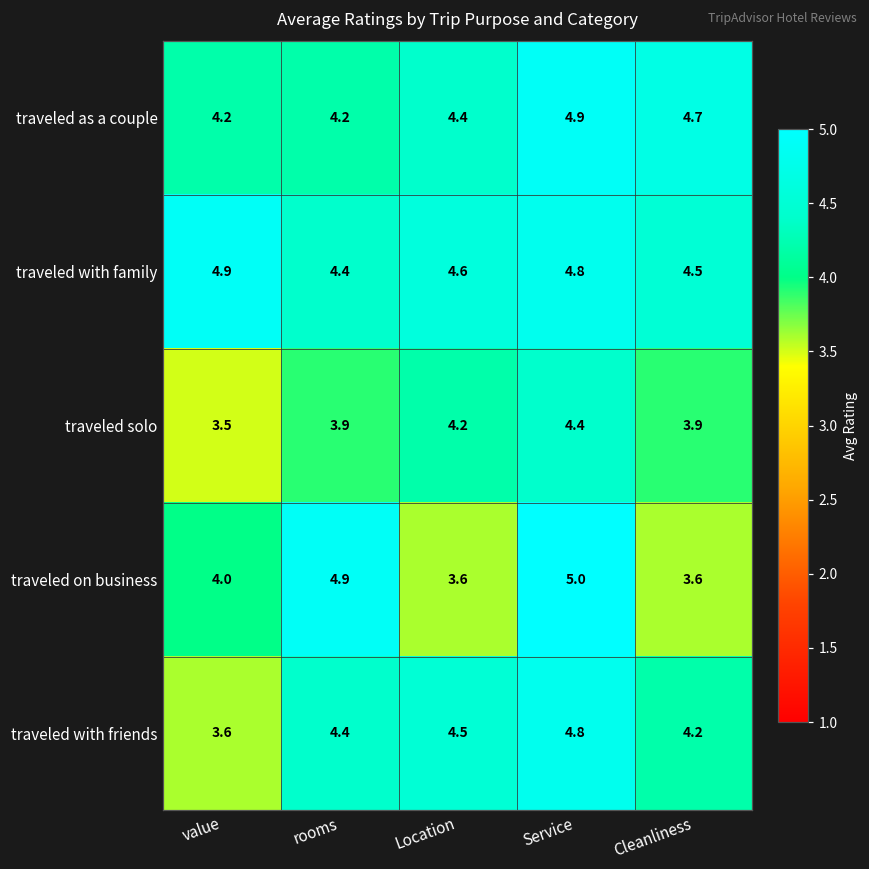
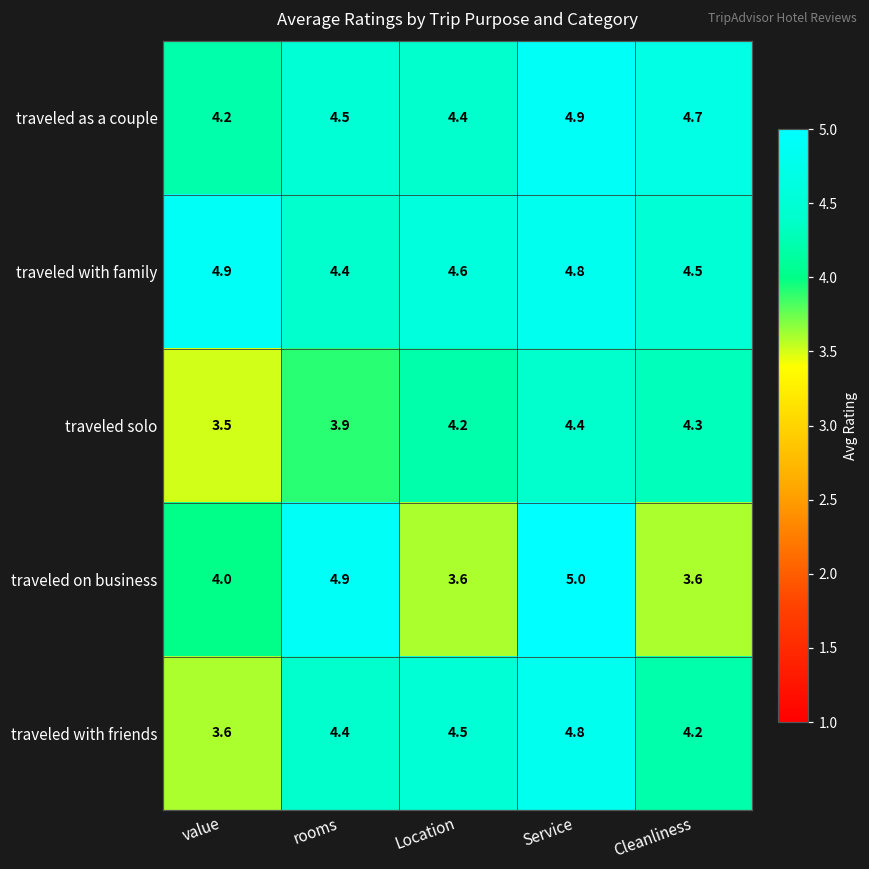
traveled as a couple, rooms: 4.2 -> 4.5
traveled solo, Cleanliness: 3.9 -> 4.3
